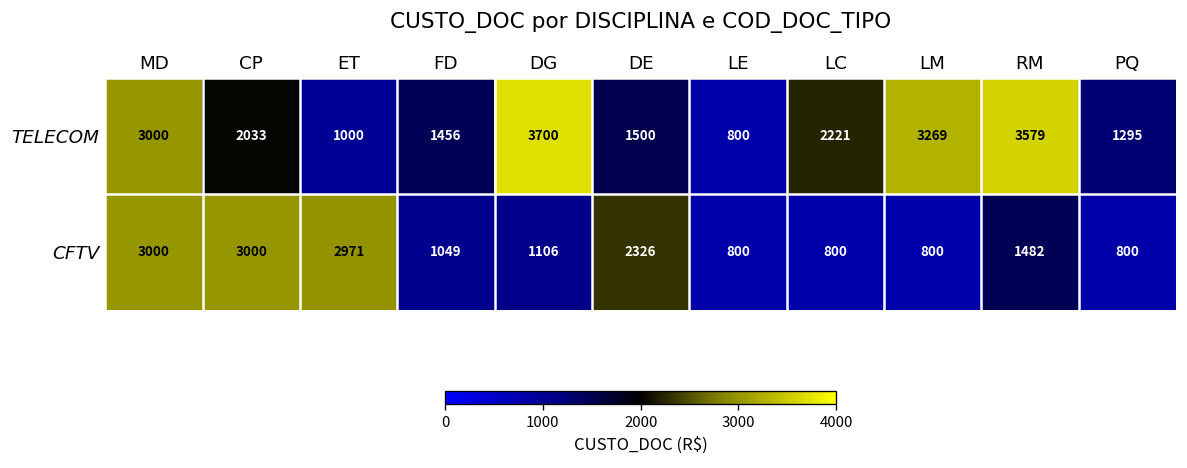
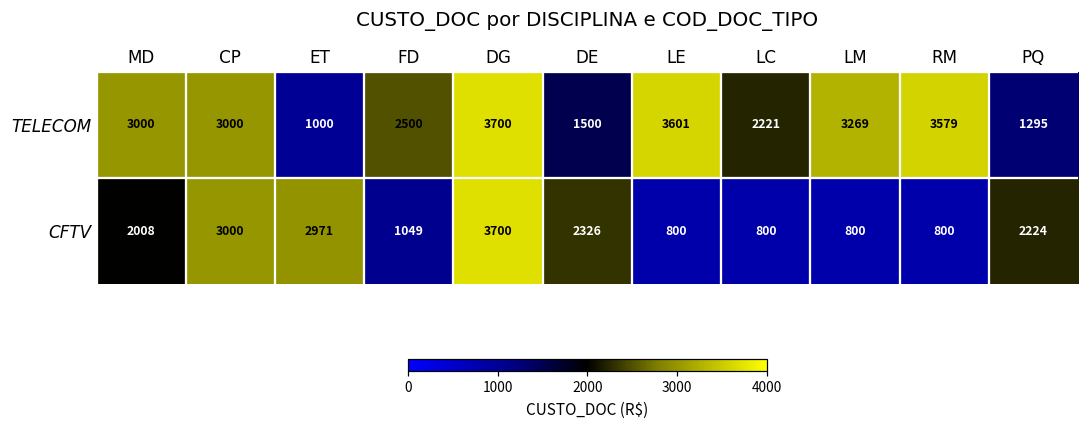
TELECOM, CP: 2033 -> 3000
TELECOM, FD: 1456 -> 2500
TELECOM, LE: 800 -> 3601
CFTV, MD: 3000 -> 2008
CFTV, DG: 1106 -> 3700
CFTV, RM: 1482 -> 800
CFTV, PQ: 800 -> 2224
